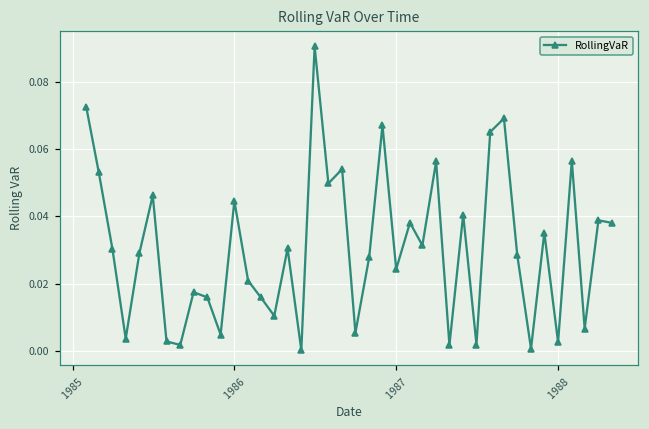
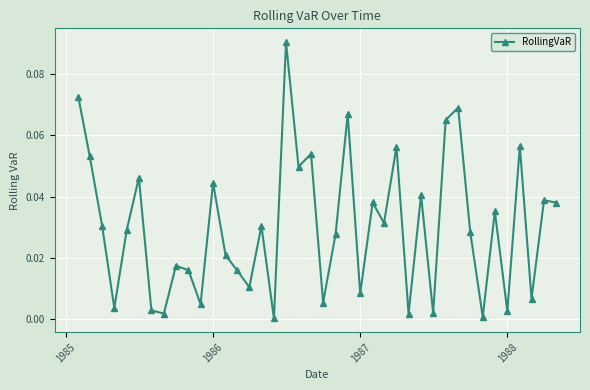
1987: 0.024 -> 0.008
